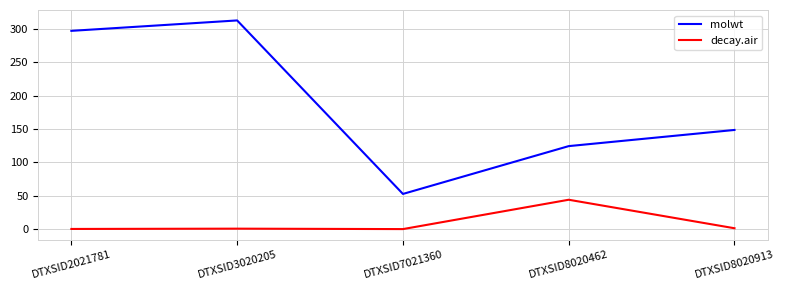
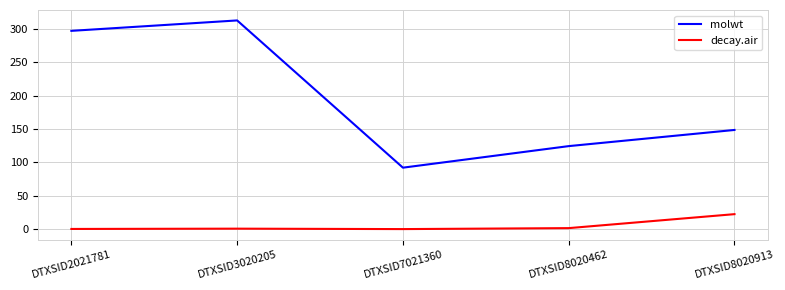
molwt, DTXSID7021360: 50 -> 90
decay.air, DTXSID8020462: 40 -> 0
decay.air, DTXSID8020913: 0 -> 20
